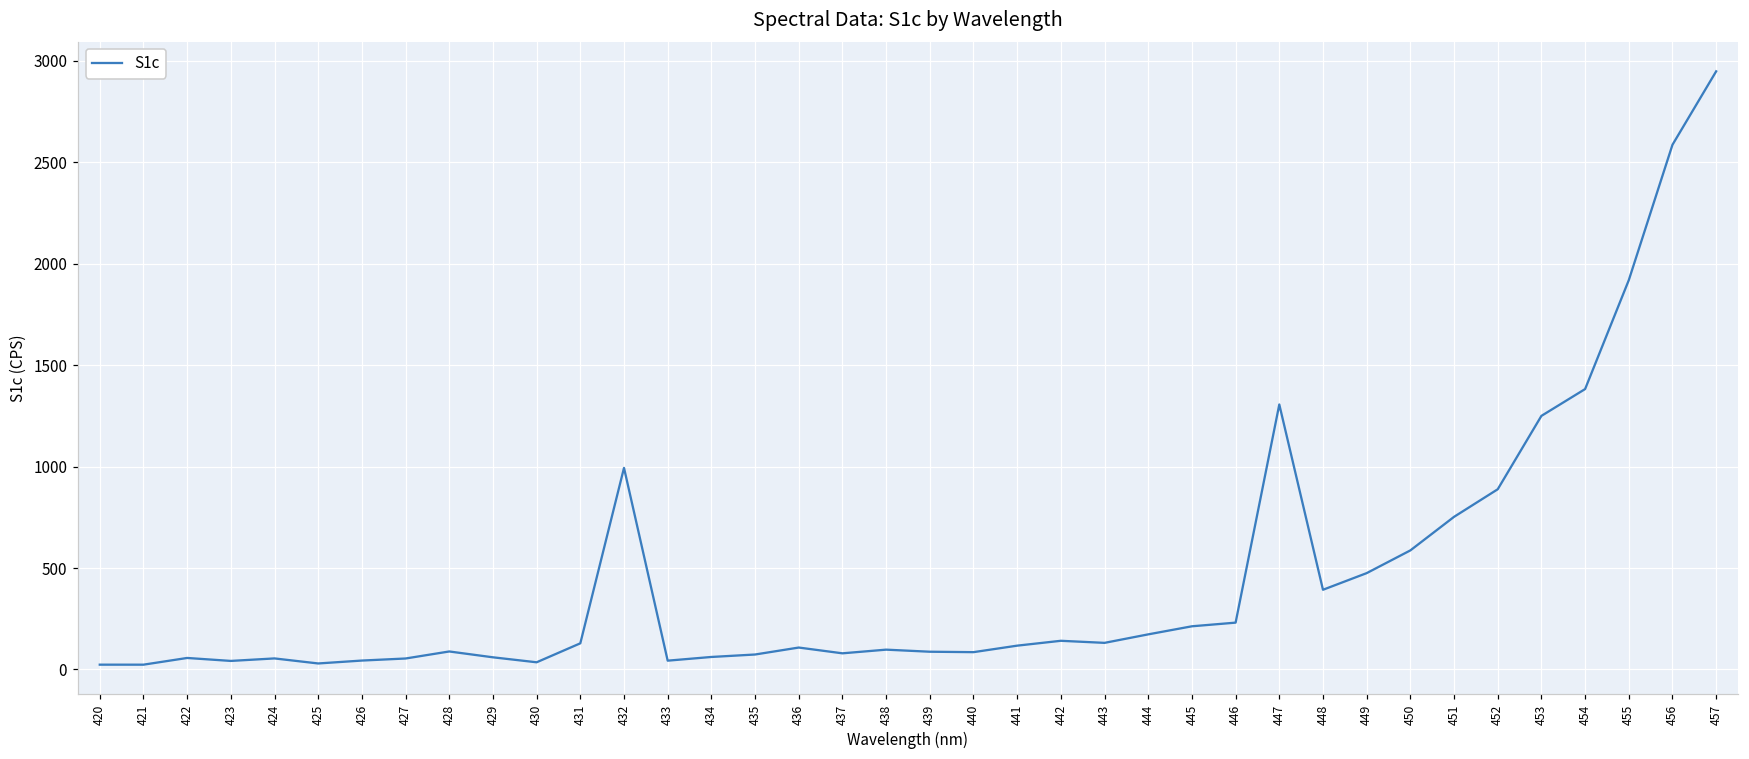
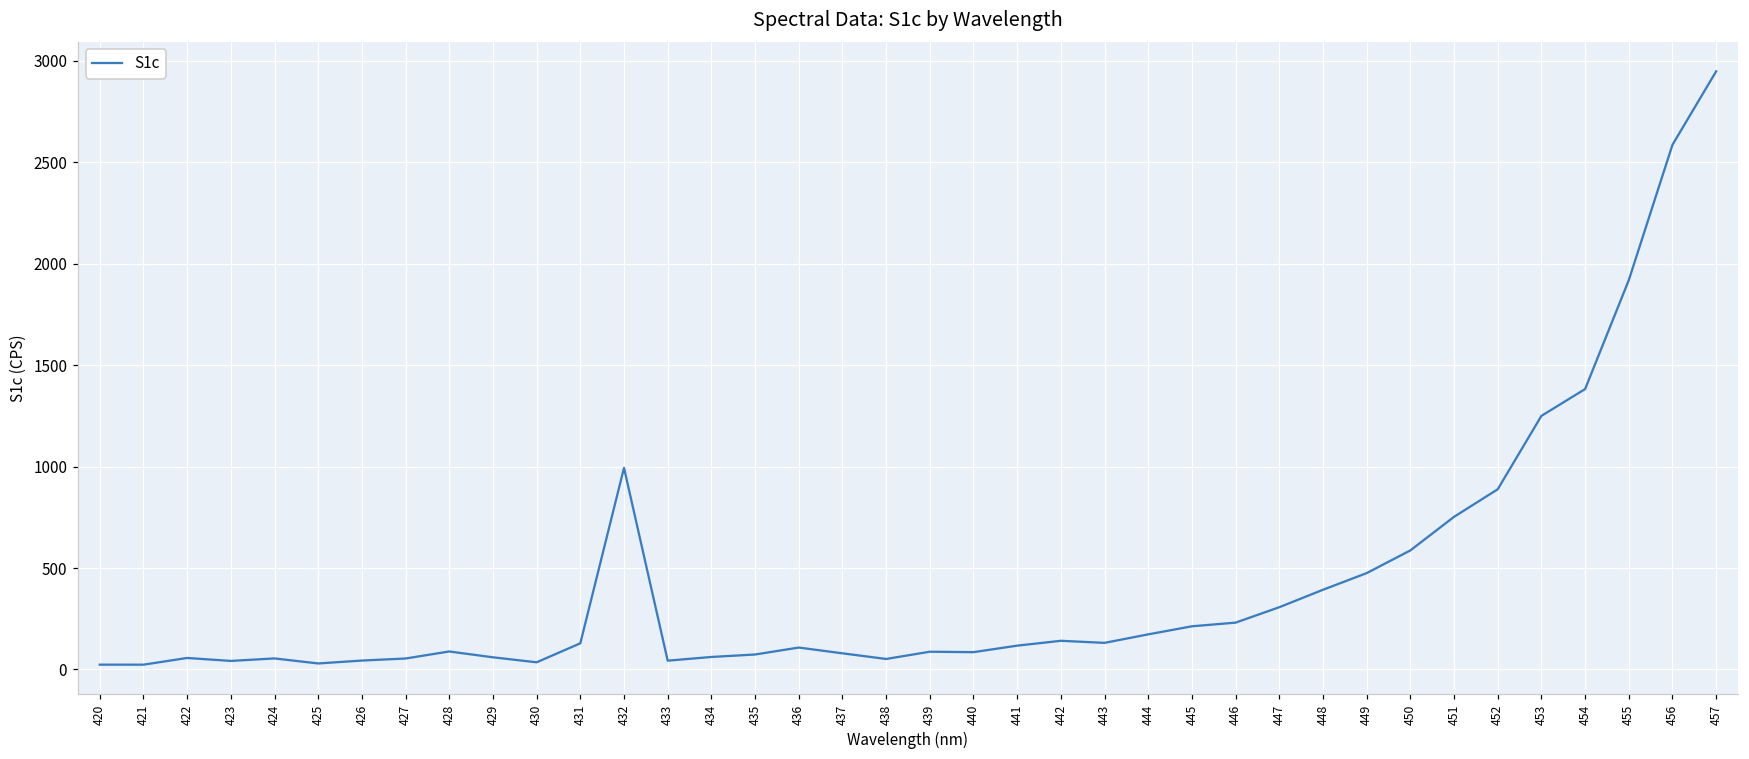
438: 100 -> 50
447: 1310 -> 310
